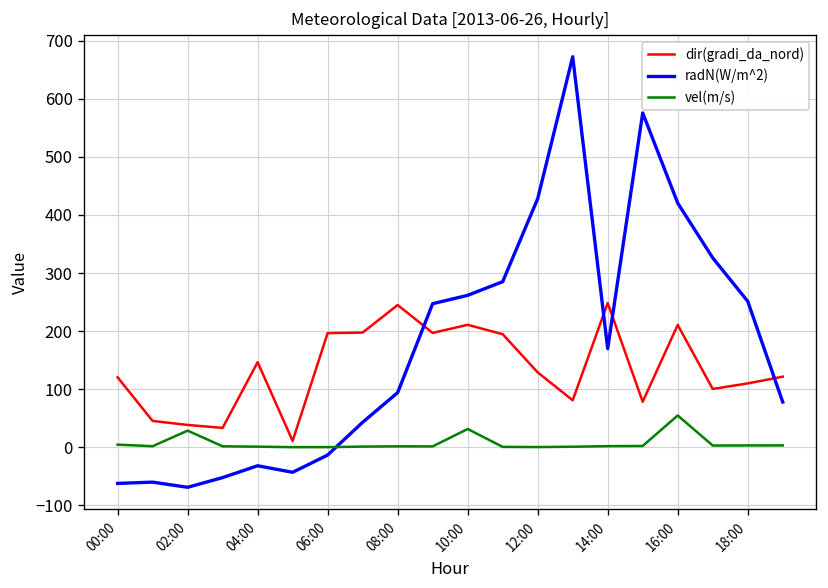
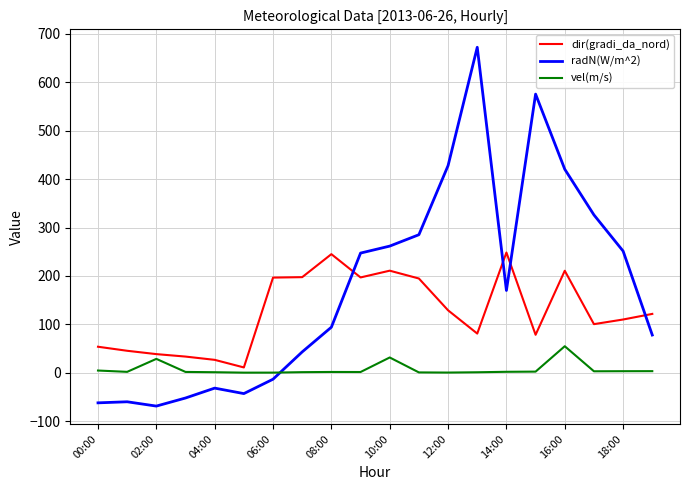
dir(gradi_da_nord), 00:00: 120 -> 50
dir(gradi_da_nord), 04:00: 150 -> 30
